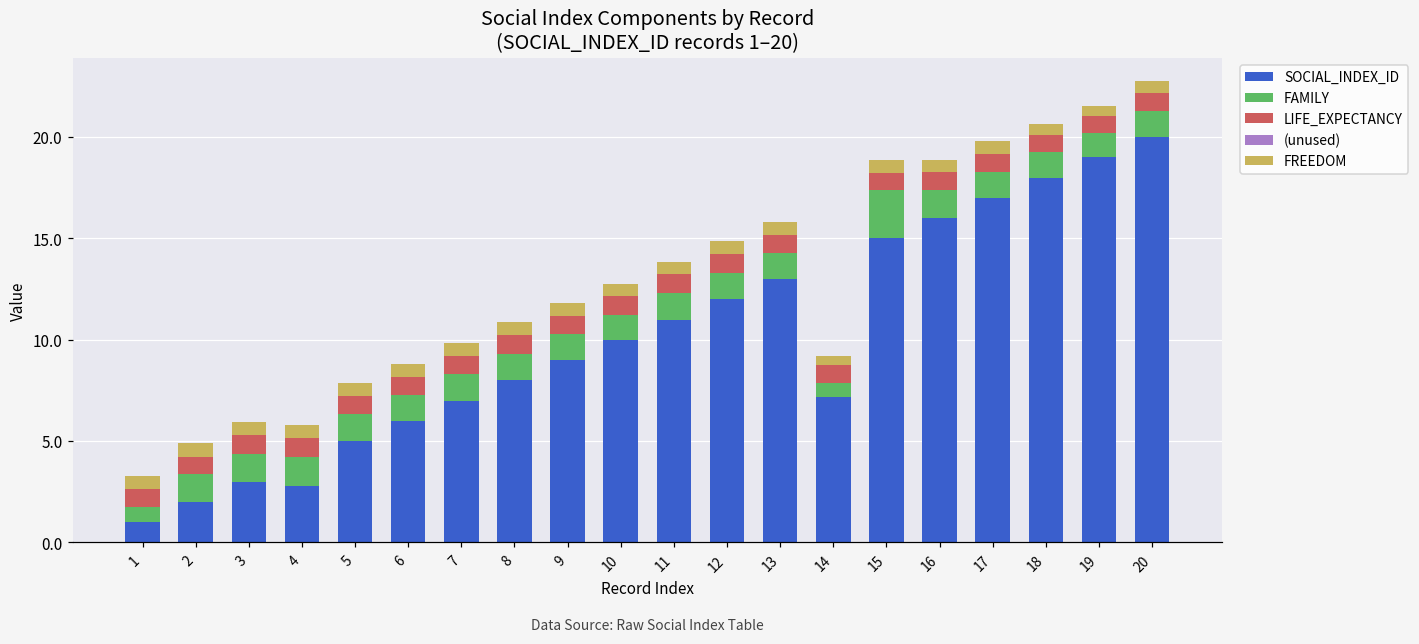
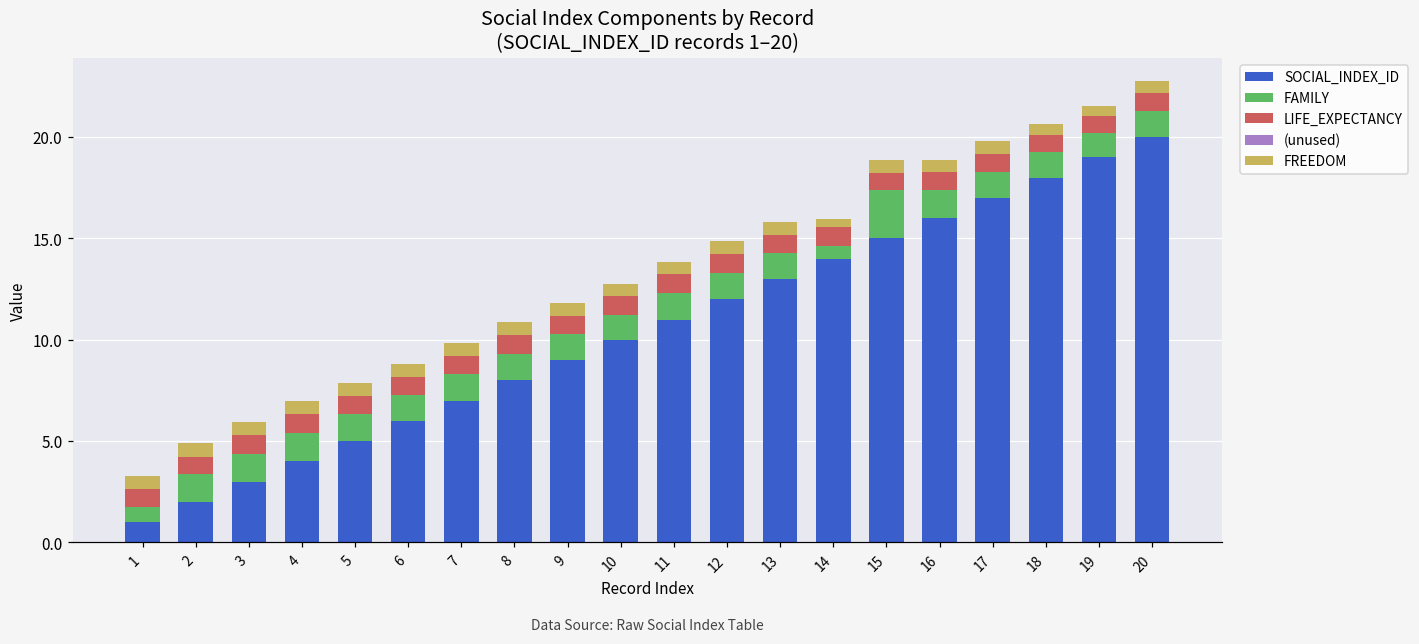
SOCIAL_INDEX_ID, 4: 2.8 -> 4.0
SOCIAL_INDEX_ID, 14: 7.2 -> 14.0
